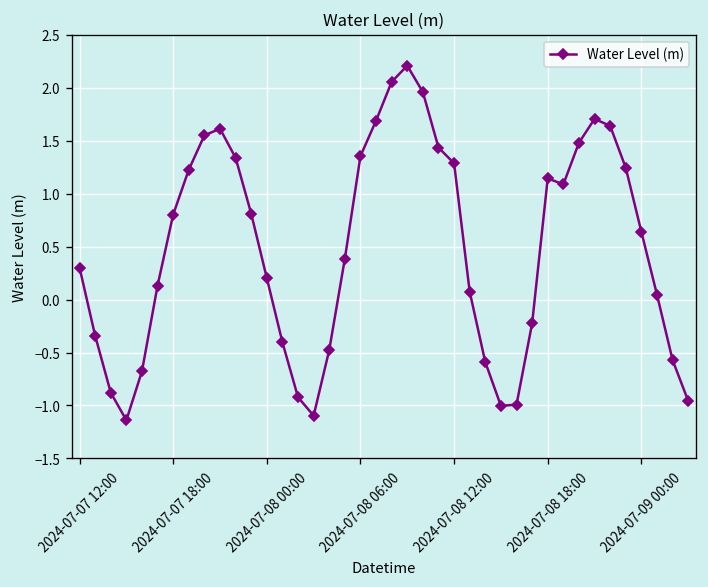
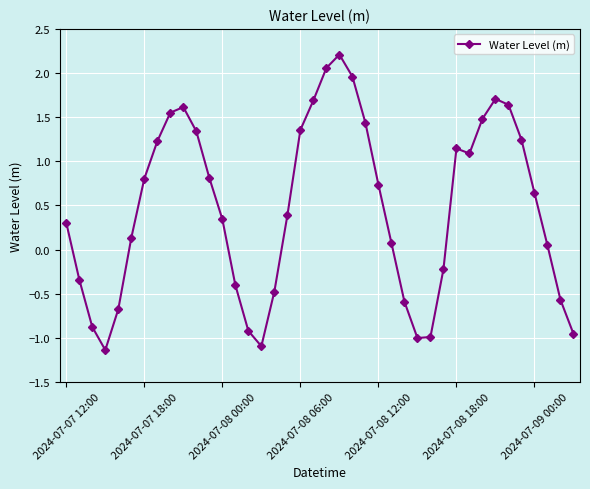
2024-07-08 00:00: 0.2 -> 0.3
2024-07-08 12:00: 1.3 -> 0.7
